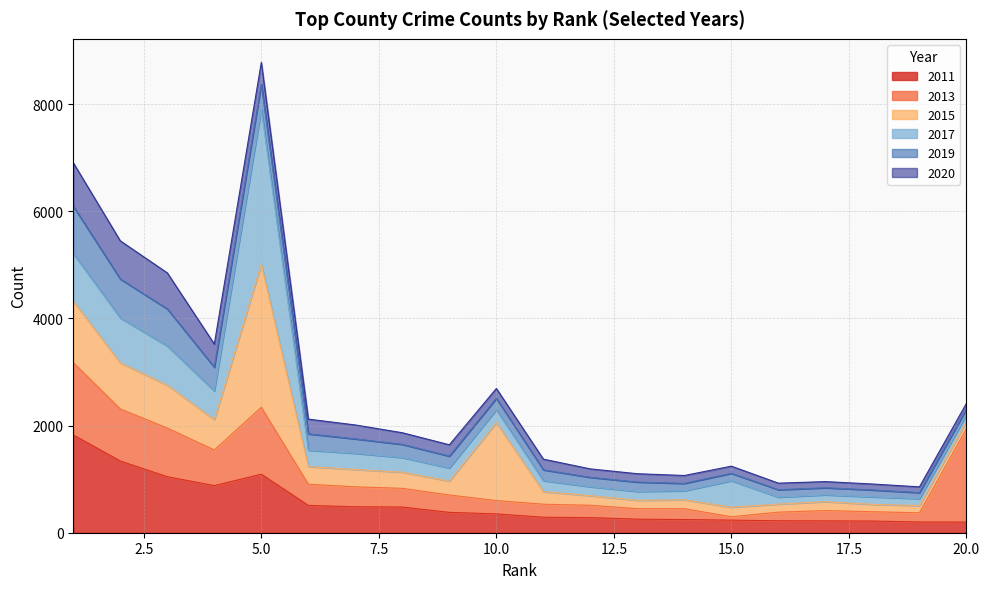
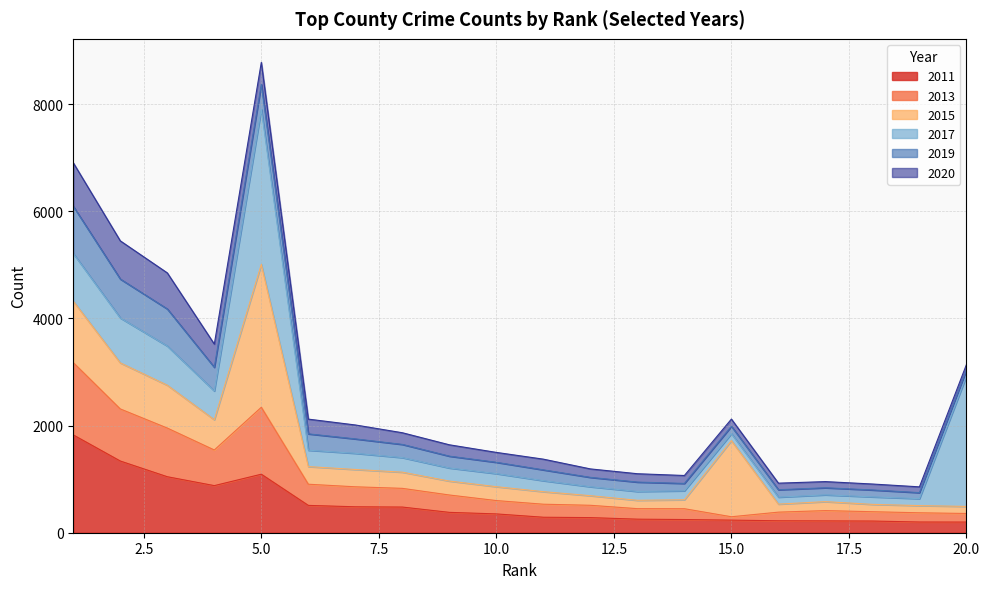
2015, 10.0: 1500 -> 300
2015, 15.0: 200 -> 1400
2017, 15.0: 500 -> 100
2013, 20.0: 1700 -> 200
2017, 20.0: 100 -> 2400
